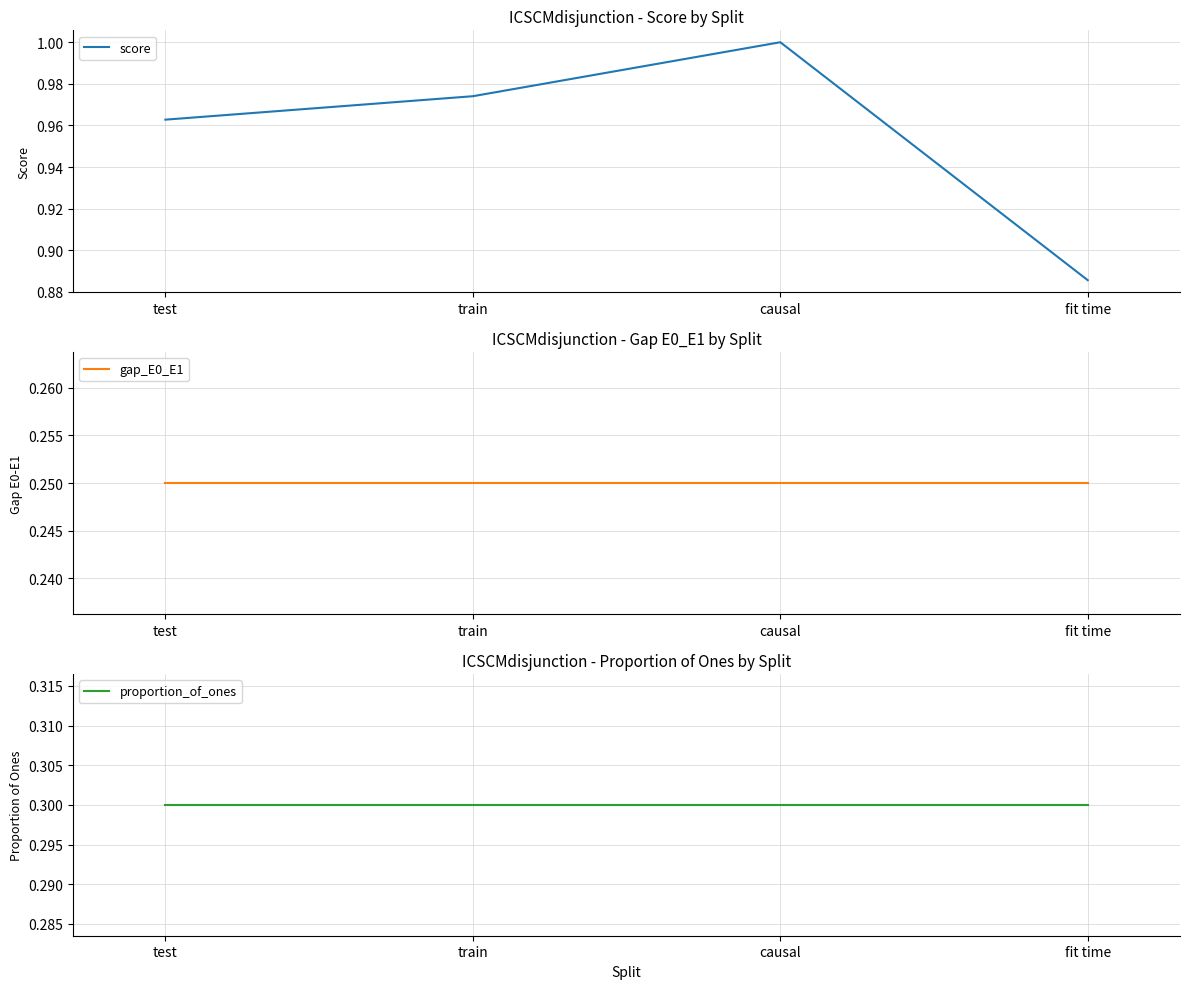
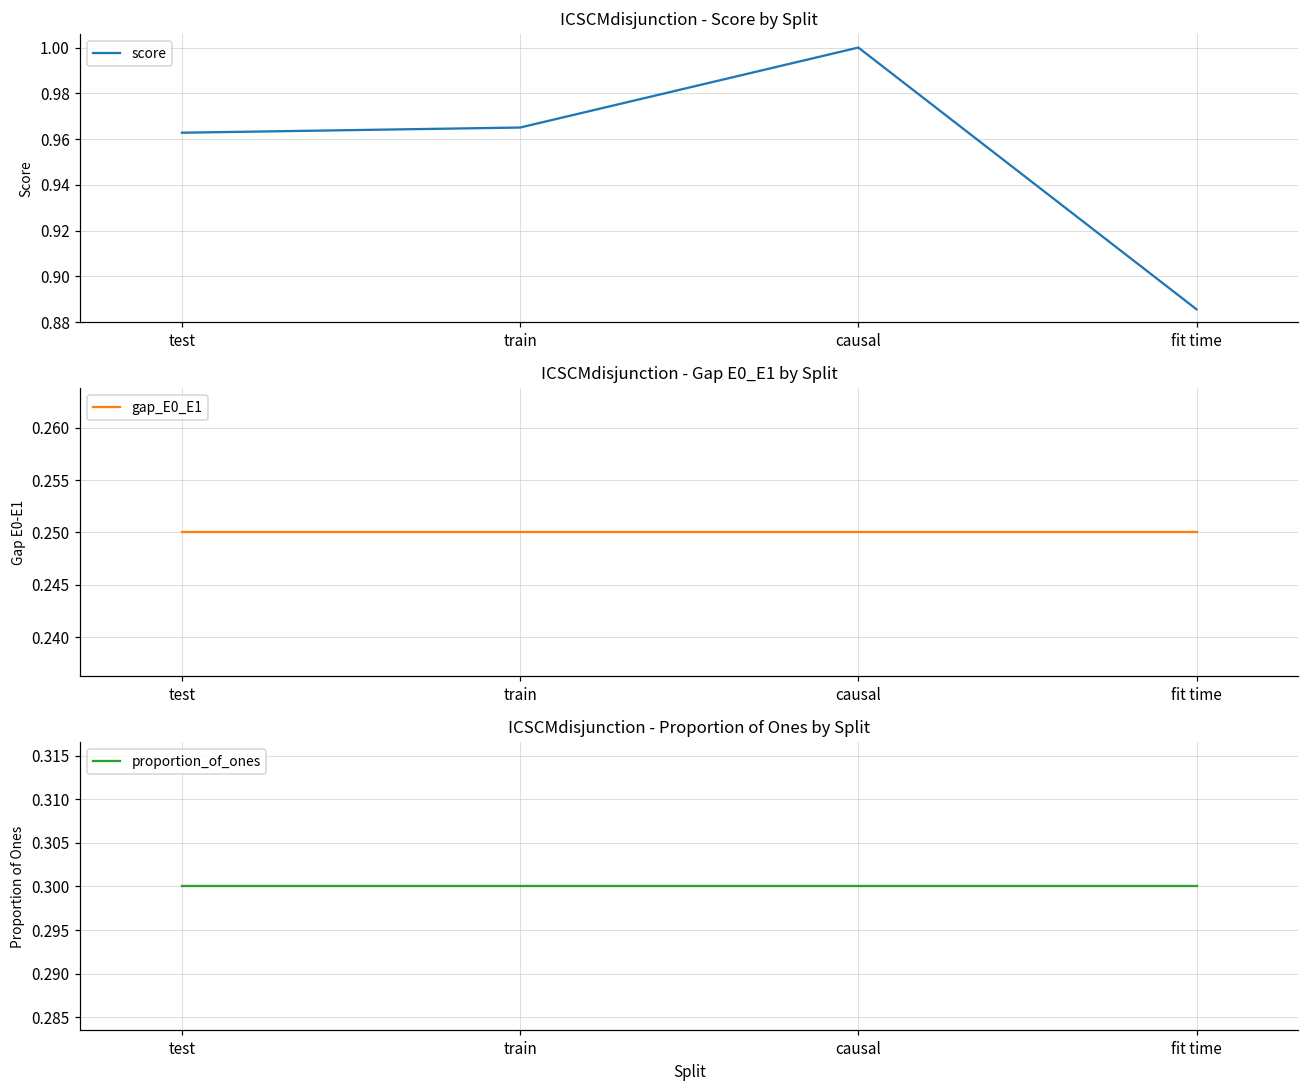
ICSCMdisjunction - Score by Split, train: 0.974 -> 0.965
